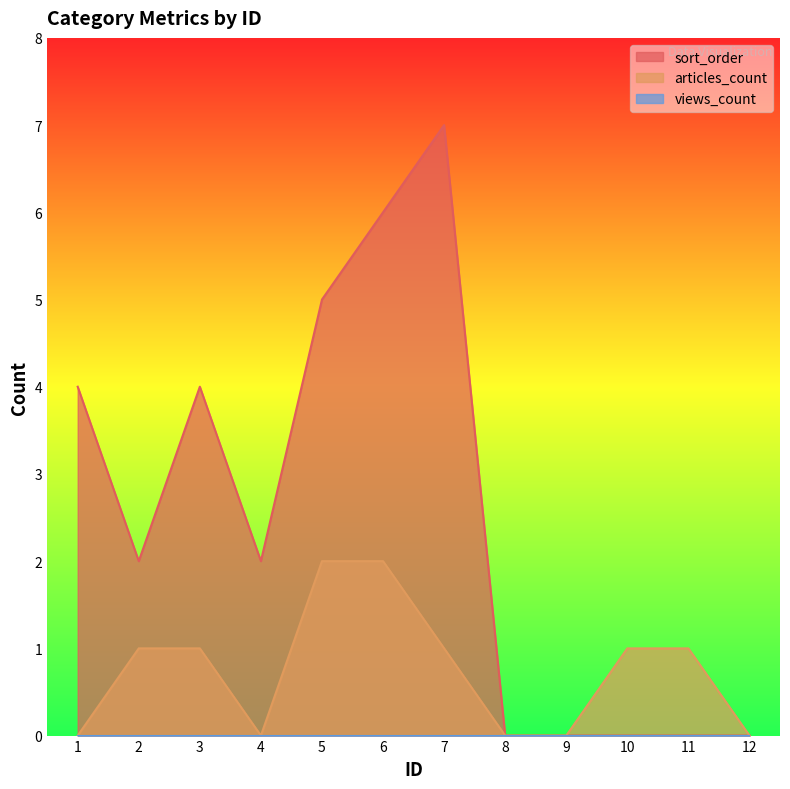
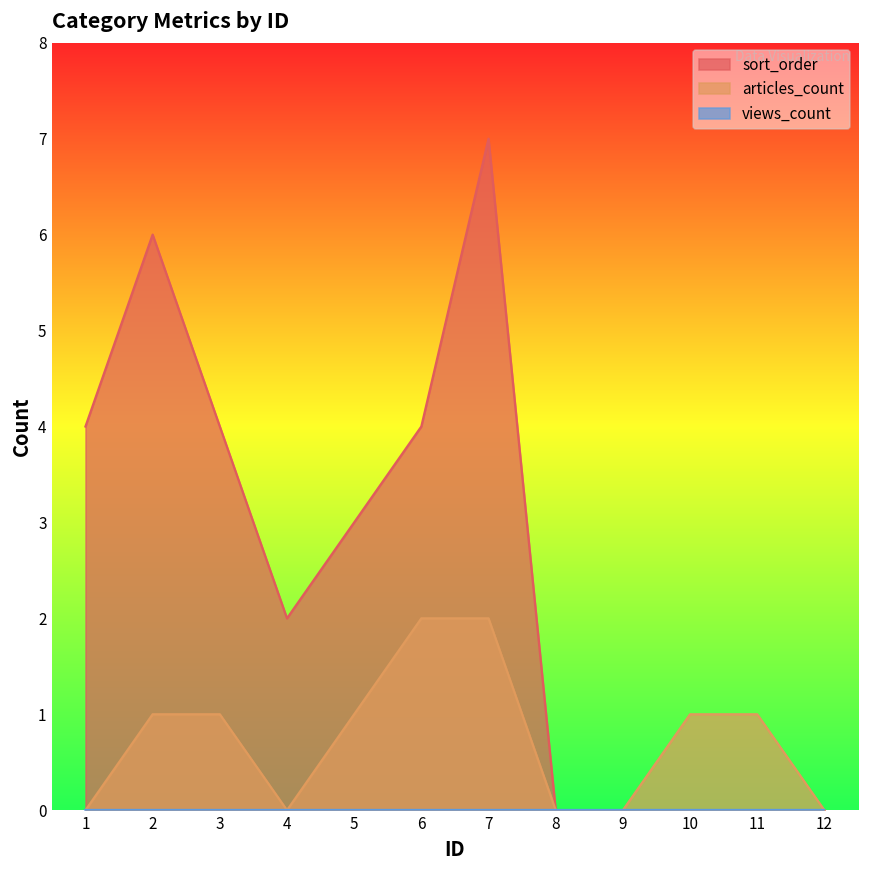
sort_order, 2: 2 -> 6
sort_order, 5: 5 -> 3
articles_count, 5: 2 -> 1
sort_order, 6: 6 -> 4
articles_count, 7: 1 -> 2
